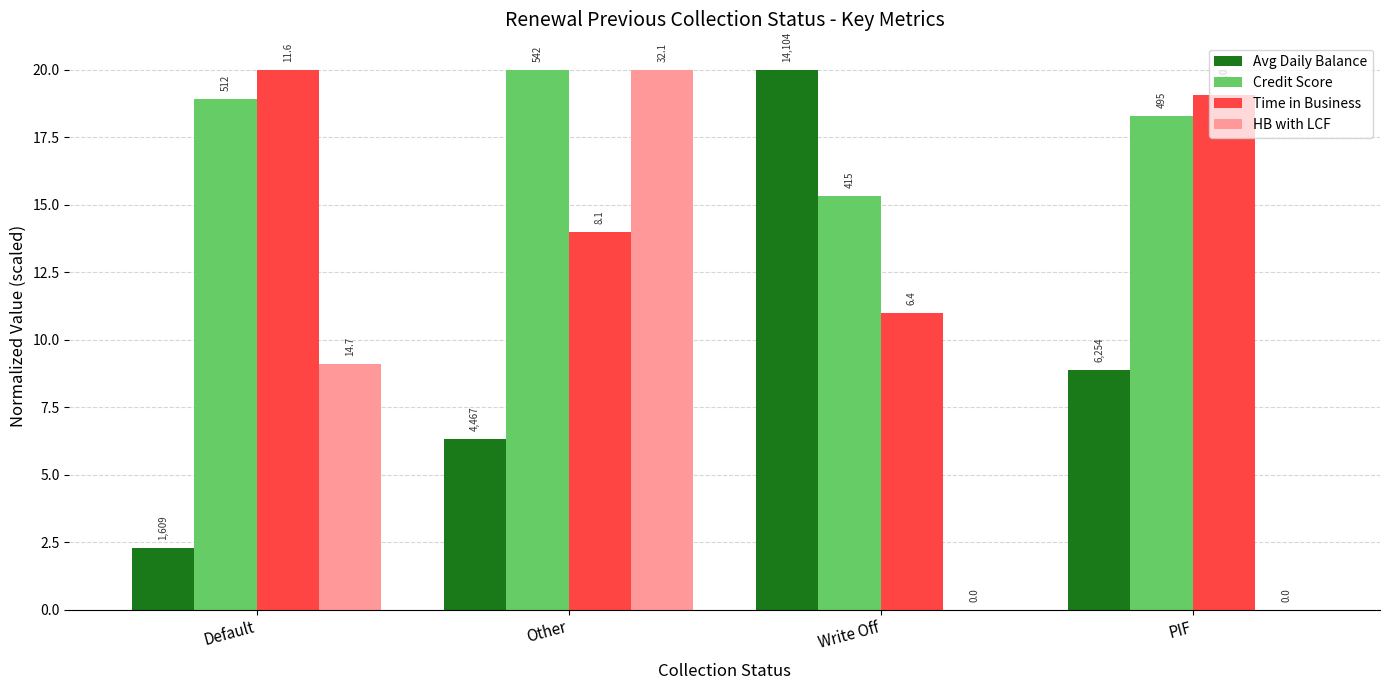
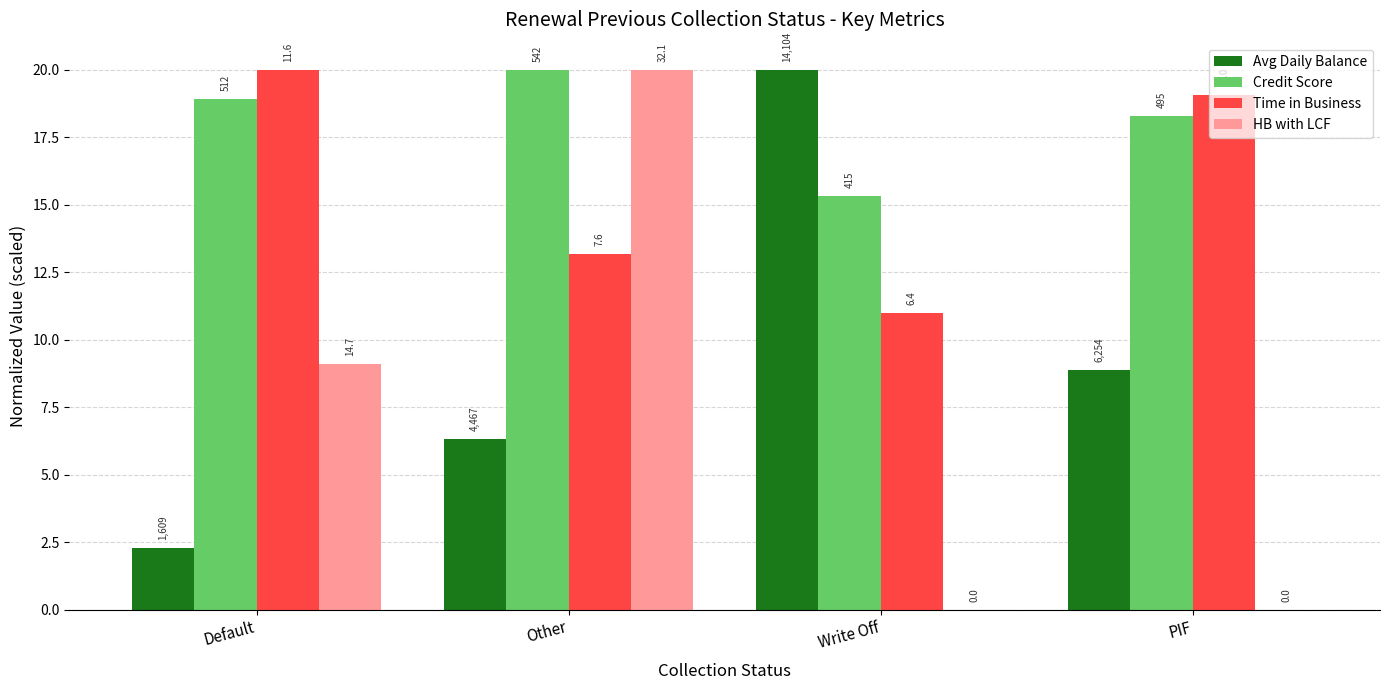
Time in Business, Other: 8.1 -> 7.6
